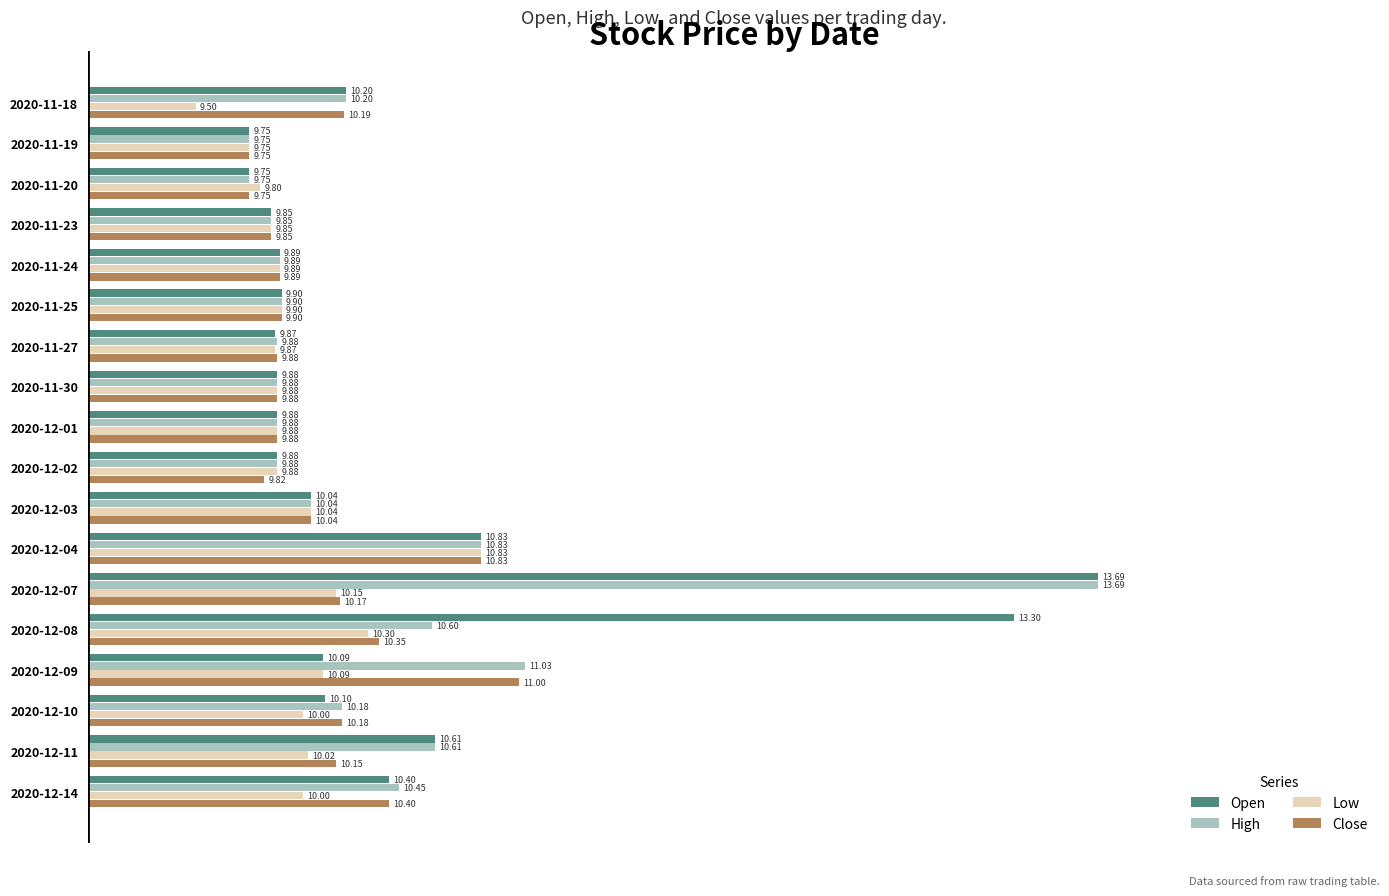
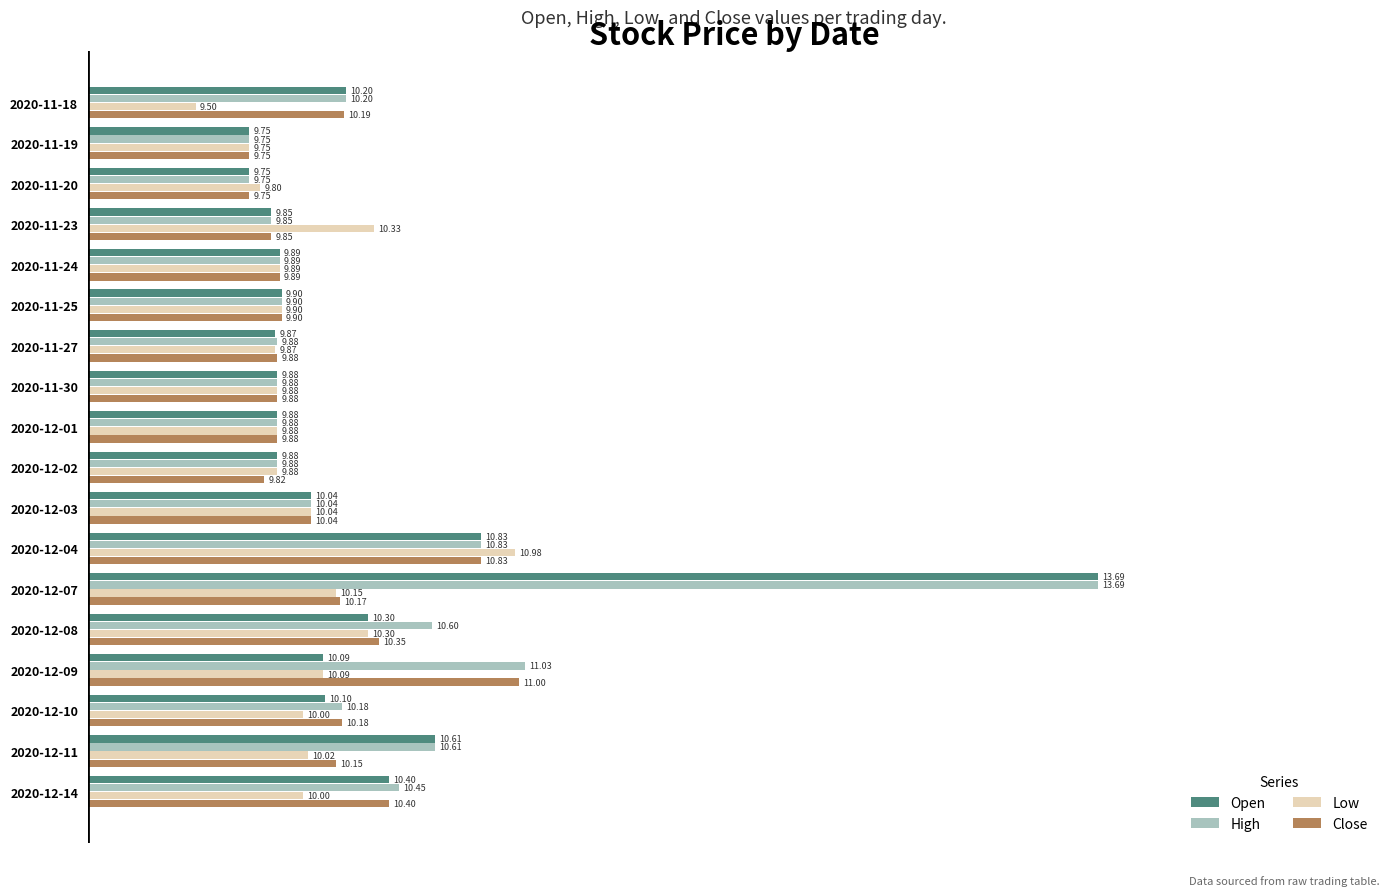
Low, 2020-11-23: 9.85 -> 10.33
Low, 2020-12-04: 10.83 -> 10.98
Open, 2020-12-08: 13.30 -> 10.30
